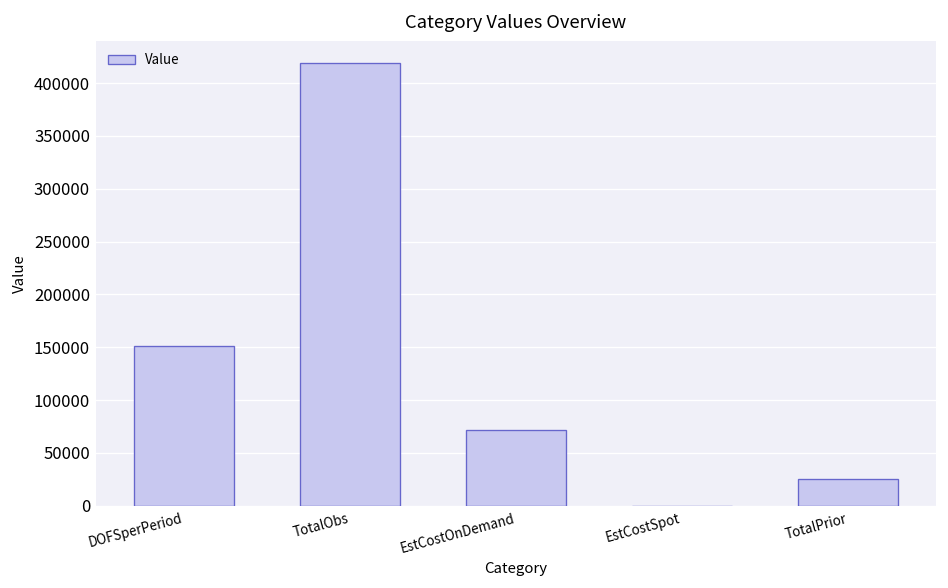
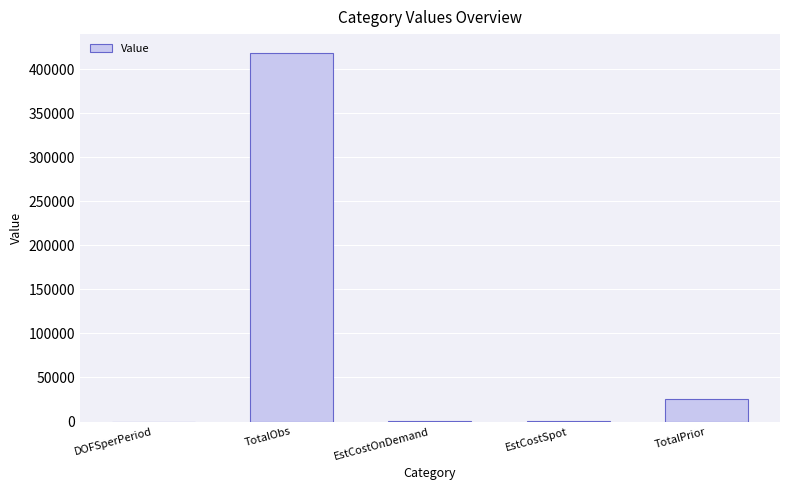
DOFSperPeriod: 150000 -> 0
EstCostOnDemand: 70000 -> 0
